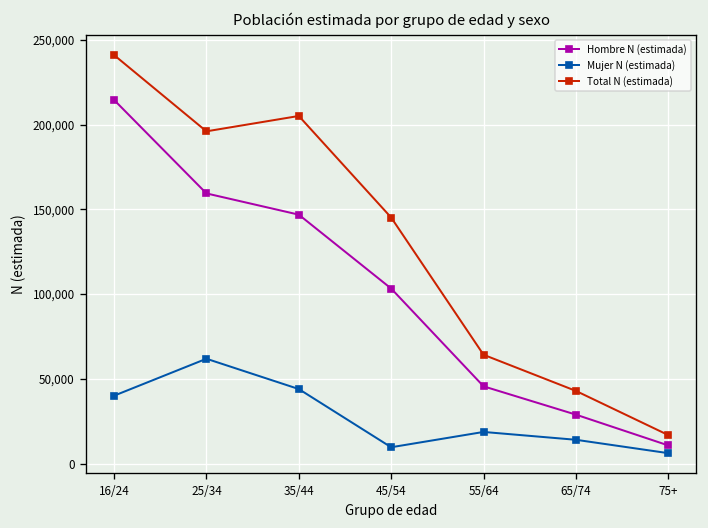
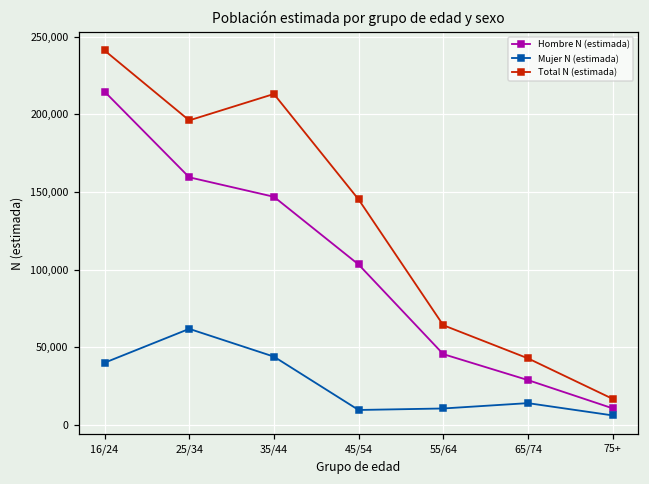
Total N (estimada), 35/44: 205,000 -> 213,000
Mujer N (estimada), 55/64: 19,000 -> 11,000
